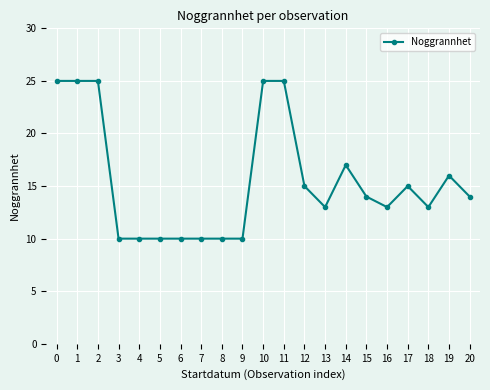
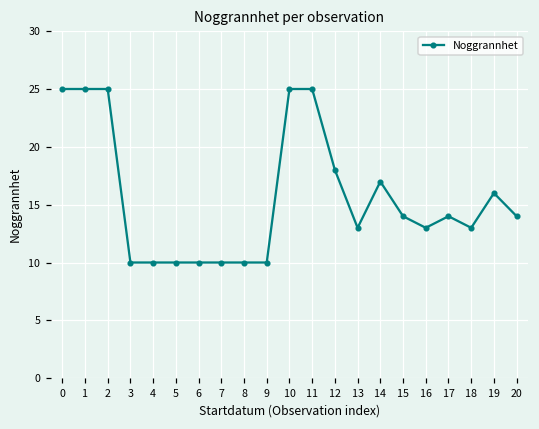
12: 15 -> 18
17: 15 -> 14
